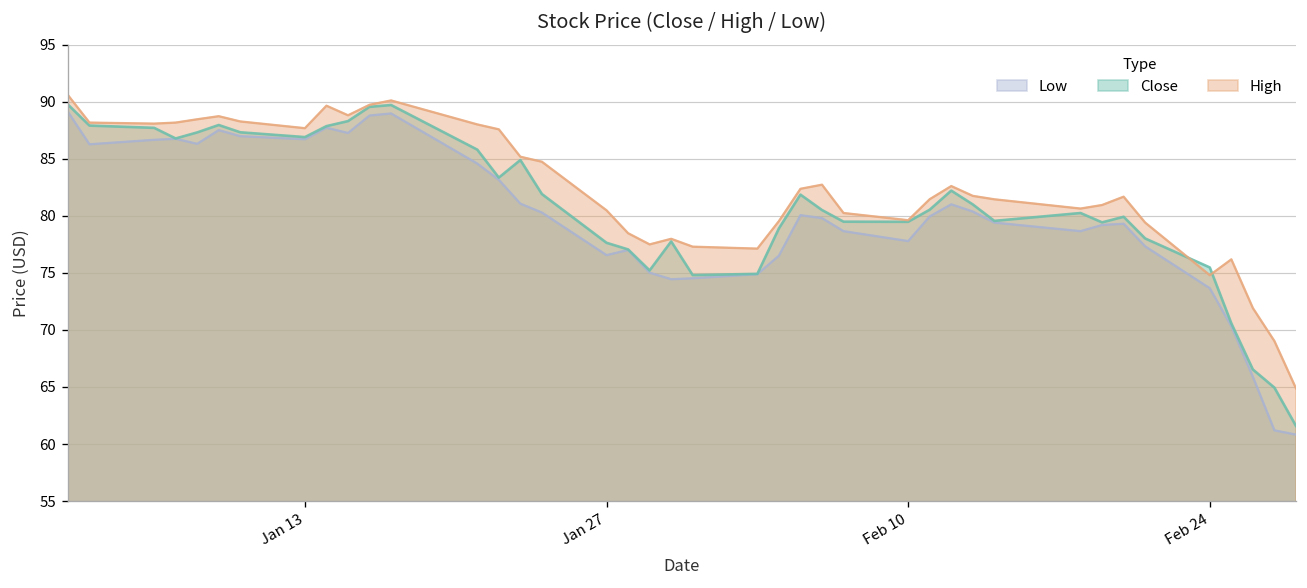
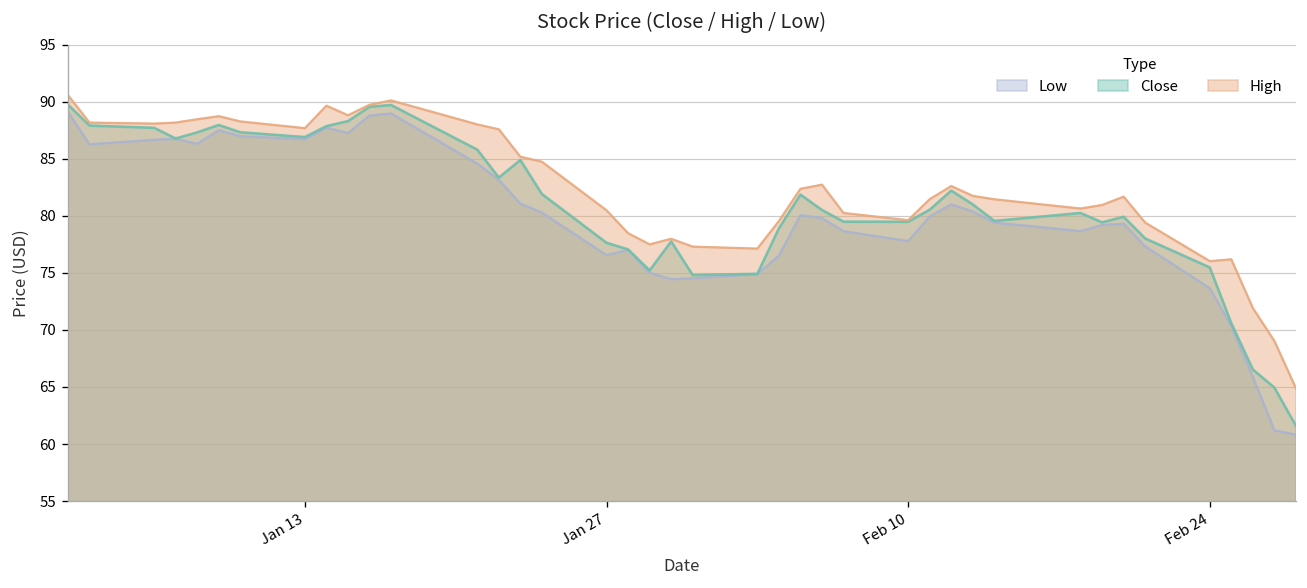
High, Feb 24: 75 -> 76
